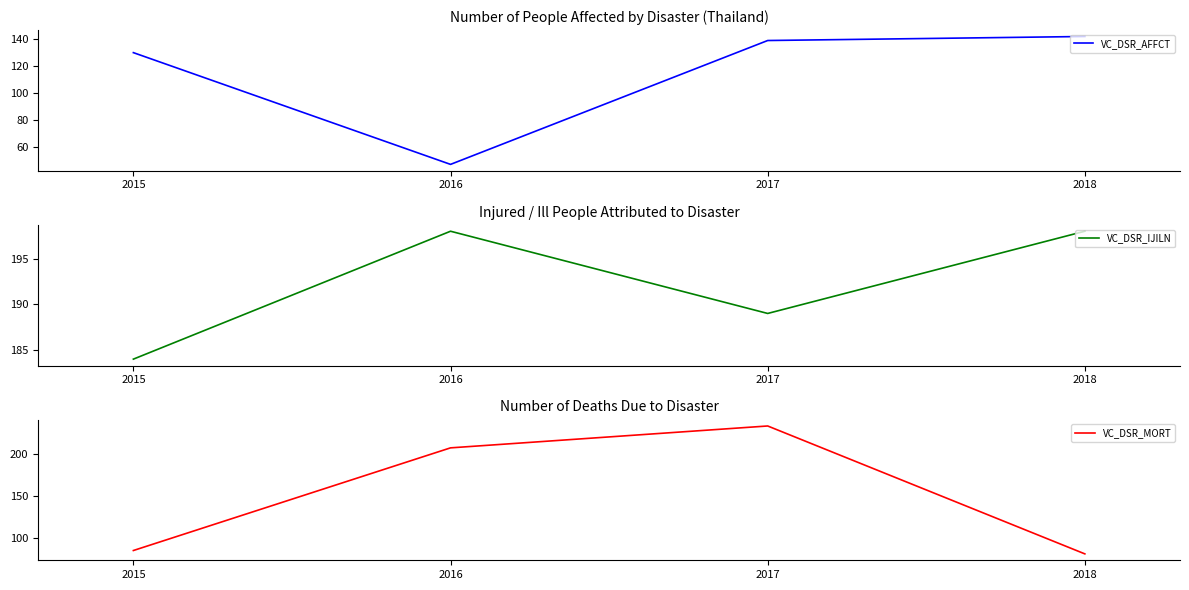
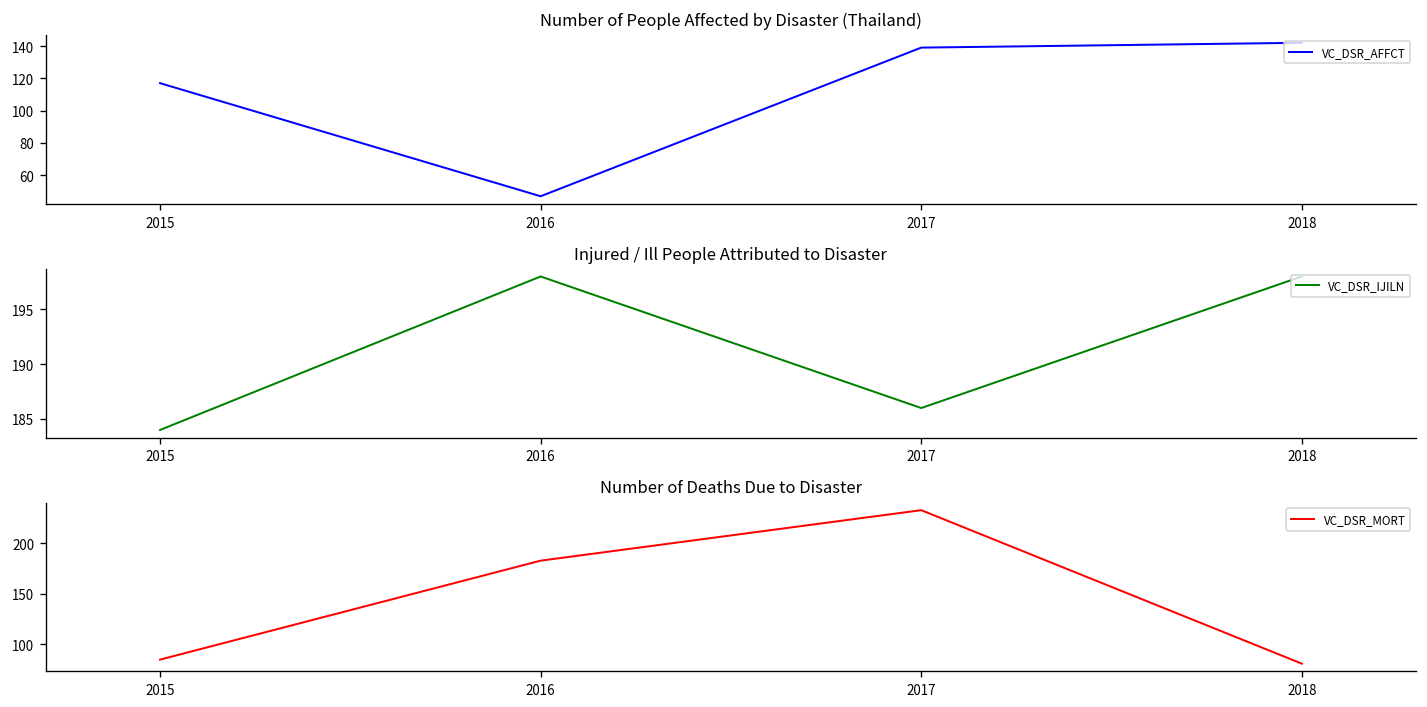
Number of People Affected by Disaster (Thailand), 2015: 130 -> 117
Injured / Ill People Attributed to Disaster, 2017: 189 -> 186
Number of Deaths Due to Disaster, 2016: 210 -> 180
